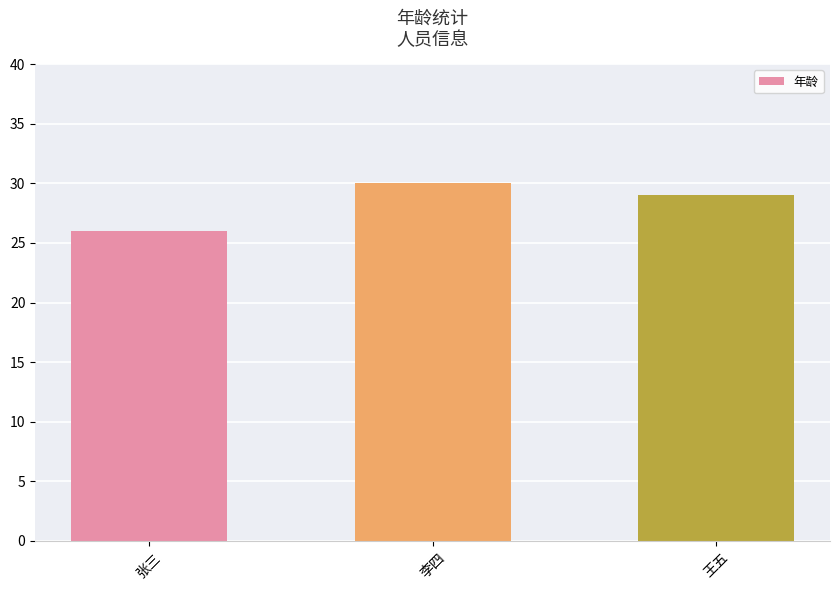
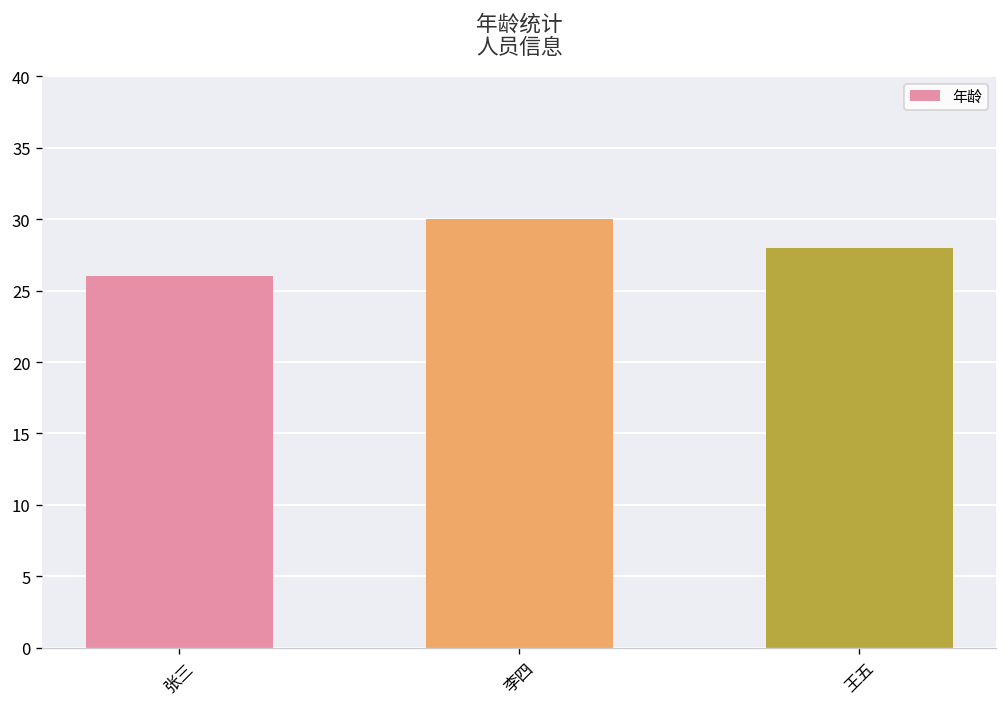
王五: 29 -> 28
